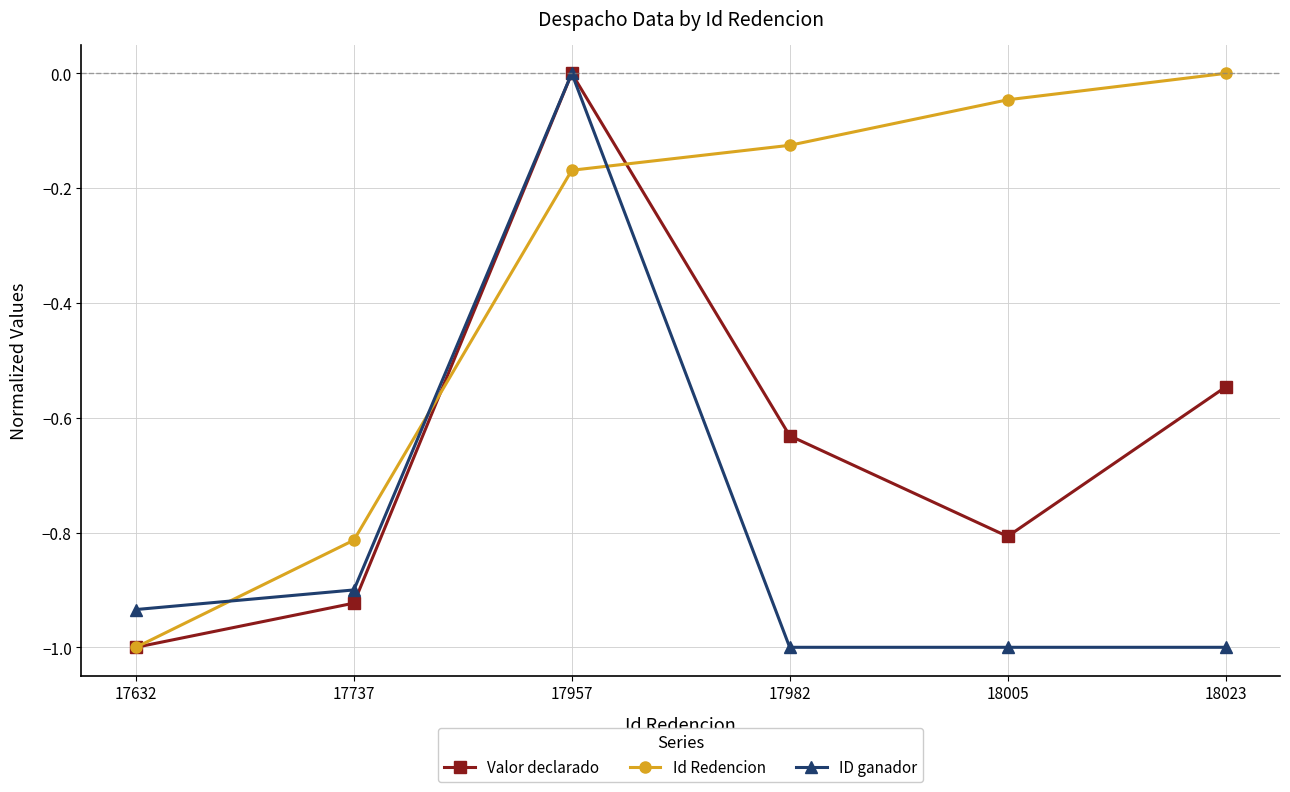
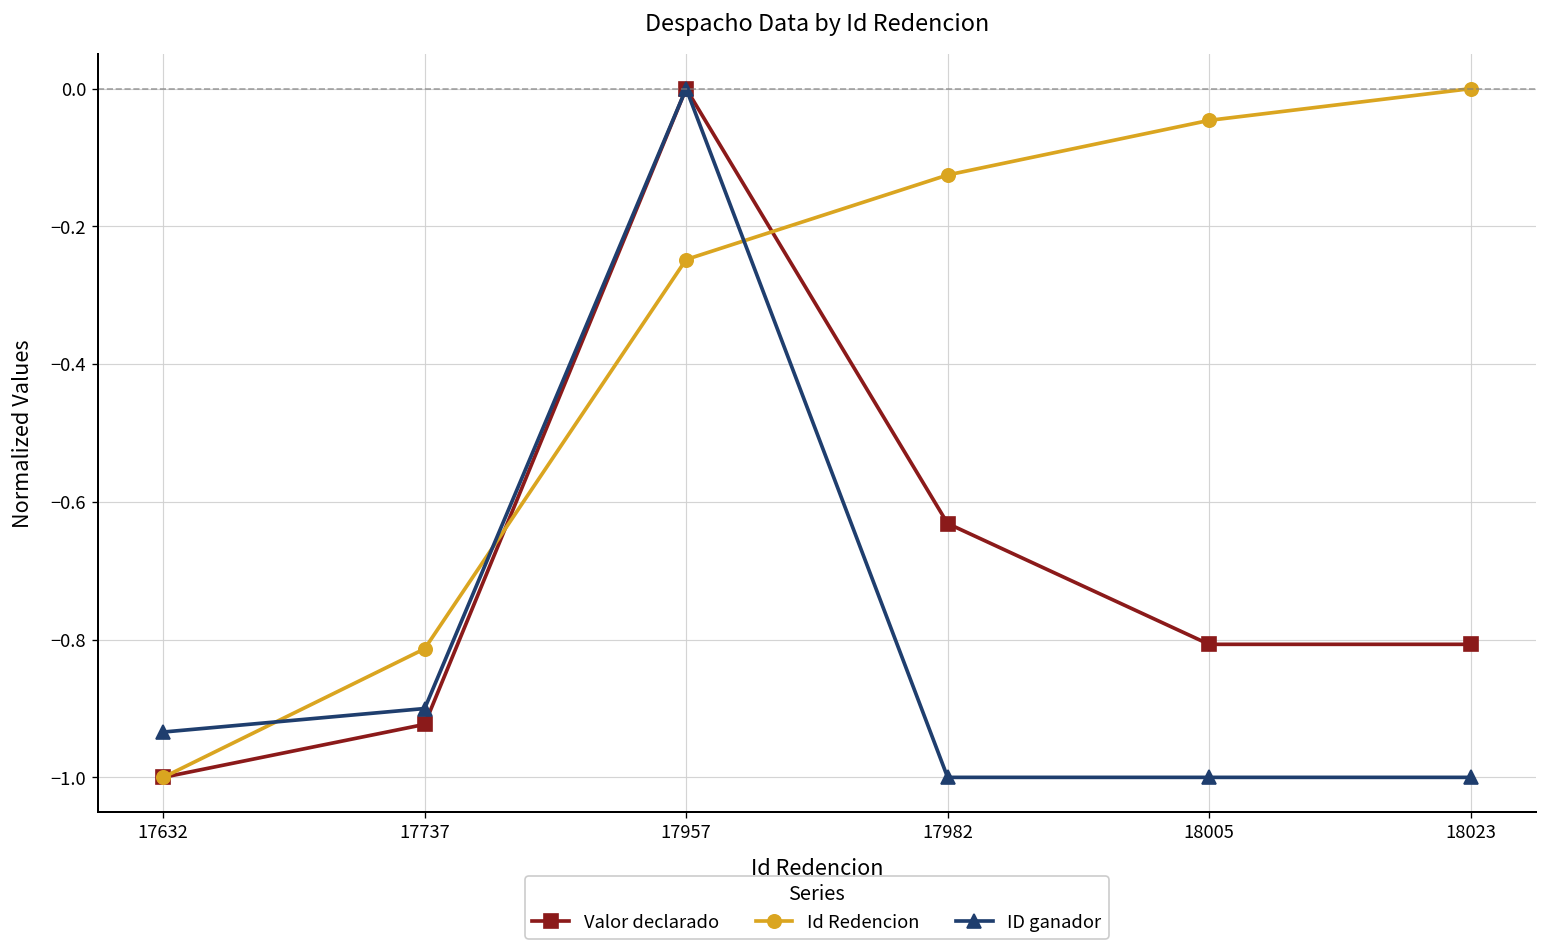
Id Redencion, 17957: -0.17 -> -0.25
Valor declarado, 18023: -0.55 -> -0.81
